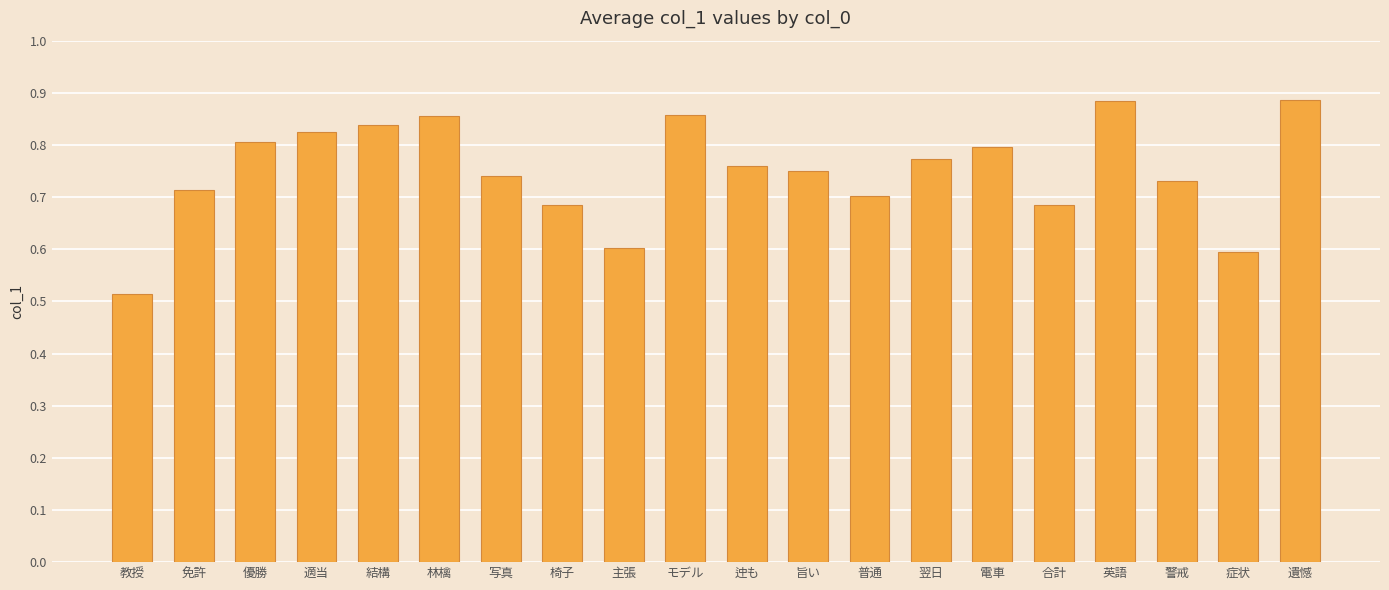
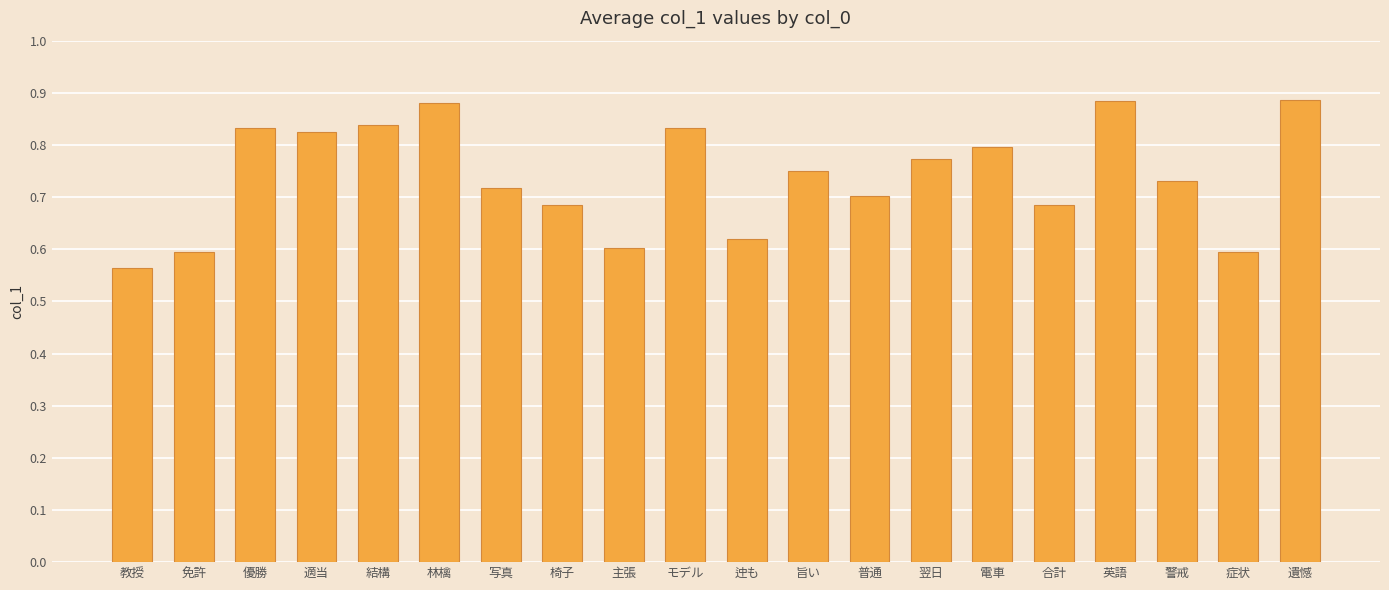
教授: 0.51 -> 0.56
免許: 0.71 -> 0.60
優勝: 0.81 -> 0.83
林檎: 0.86 -> 0.88
写真: 0.74 -> 0.72
モデル: 0.86 -> 0.83
迚も: 0.76 -> 0.62
